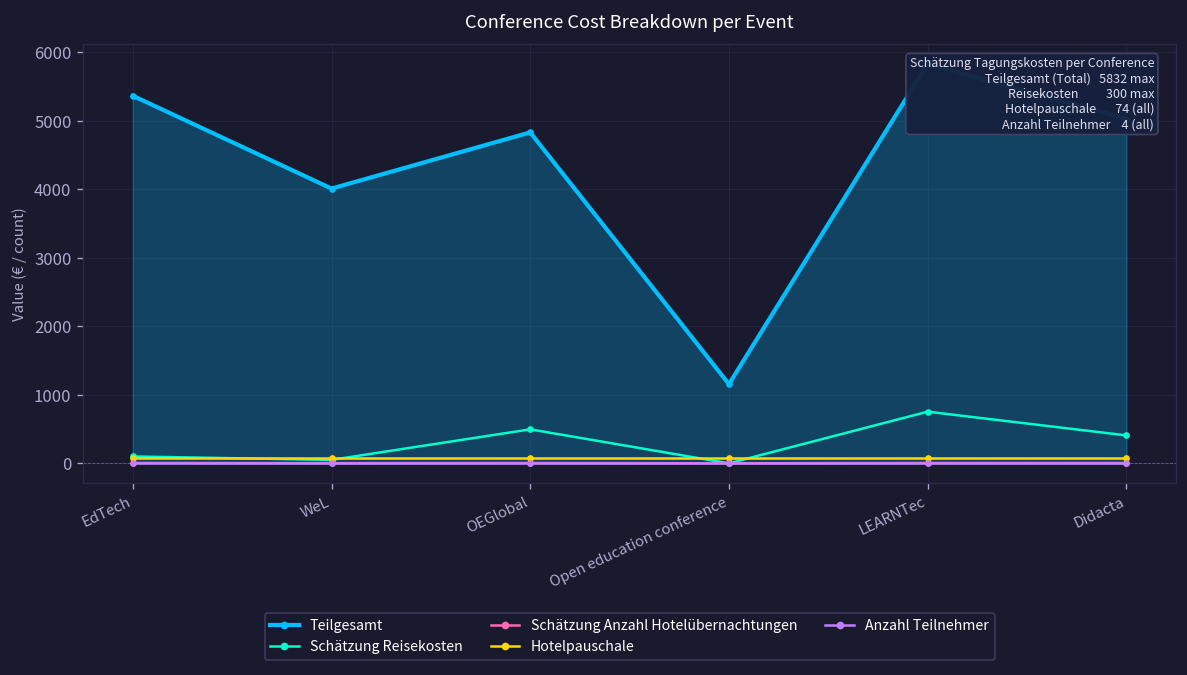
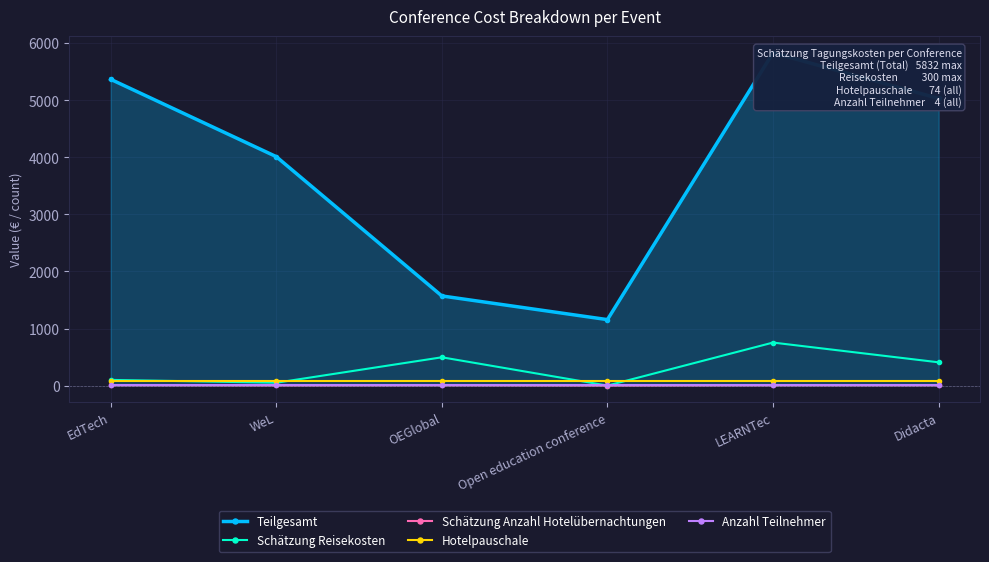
Teilgesamt, OEGlobal: 4800 -> 1600
